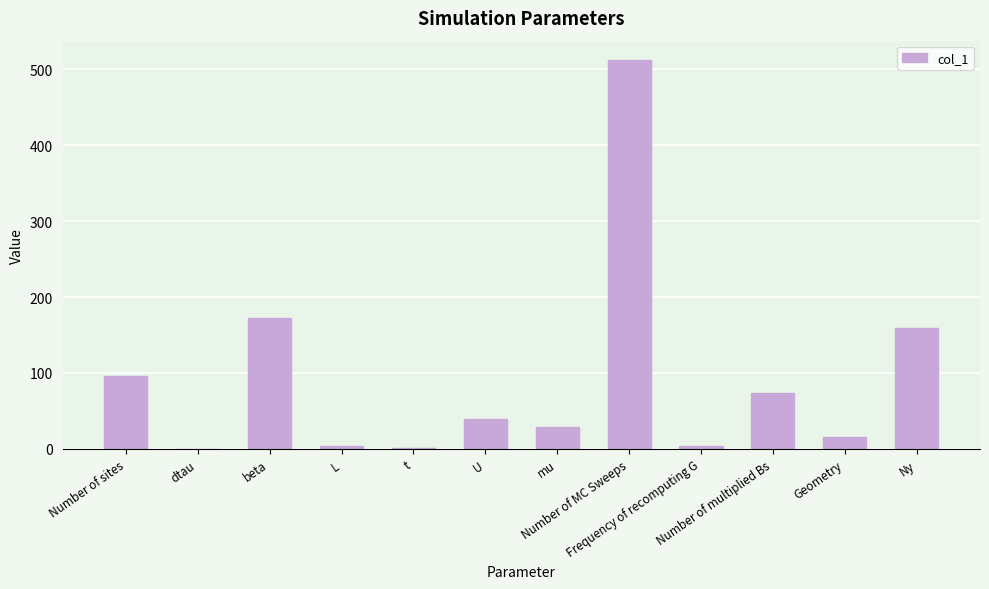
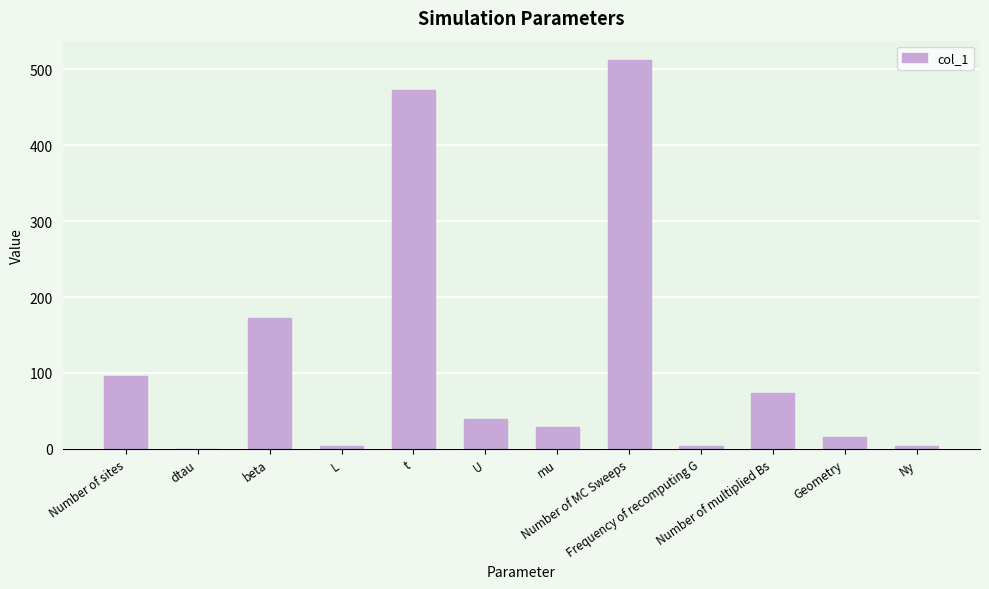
t: 0 -> 470
Ny: 160 -> 0
